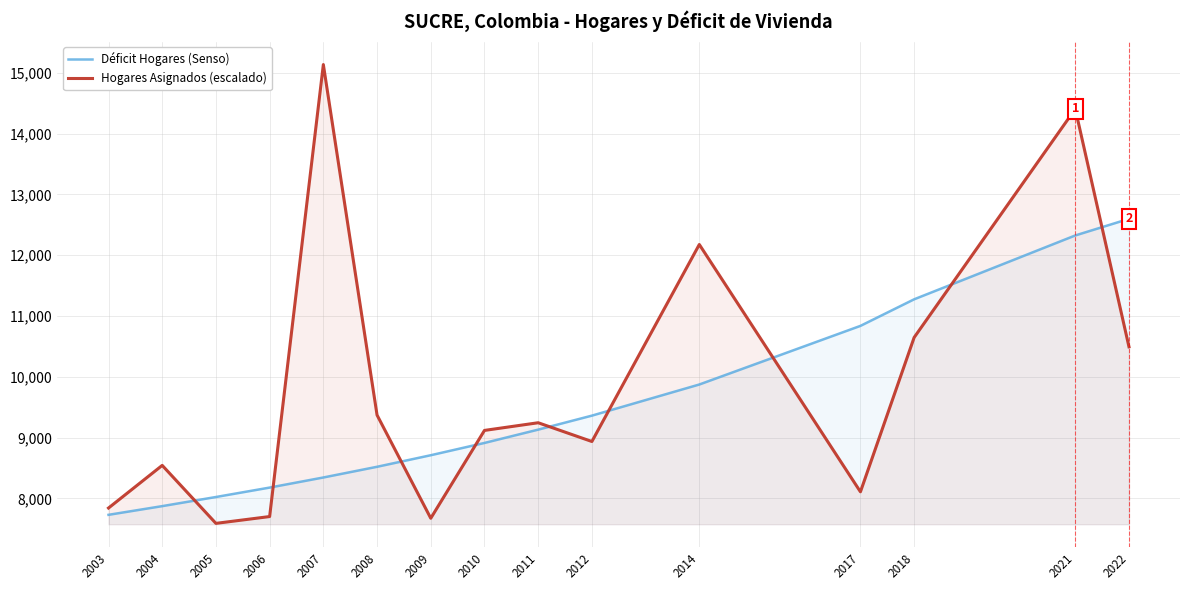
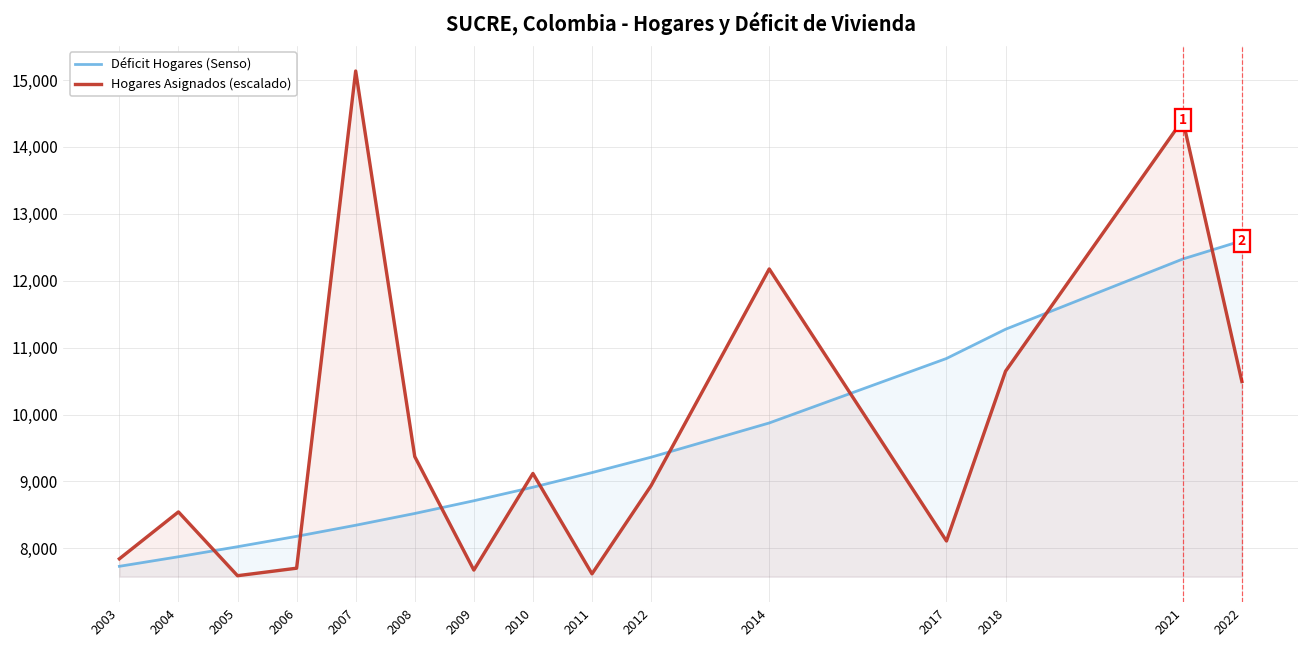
Hogares Asignados (escalado), 2011: 9,200 -> 7,600
